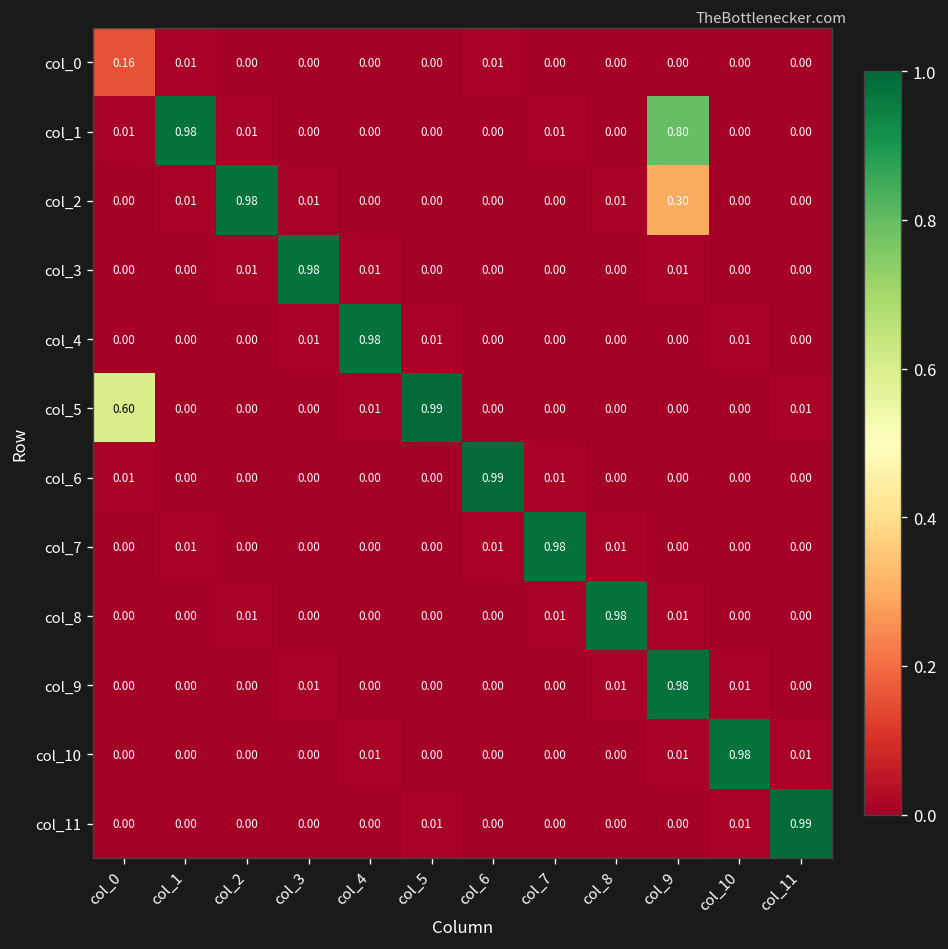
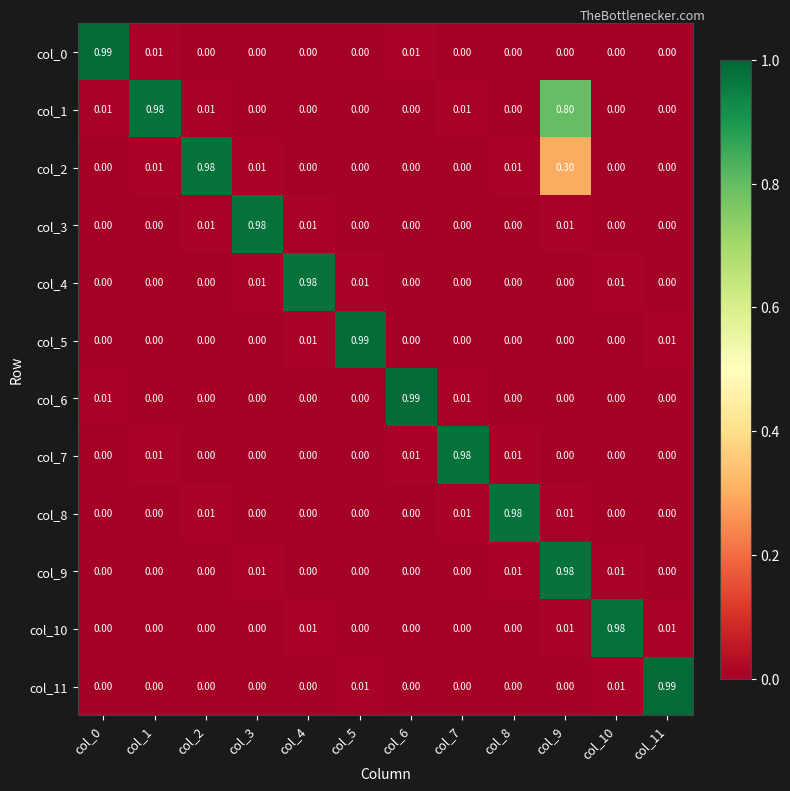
col_0, col_0: 0.16 -> 0.99
col_5, col_0: 0.60 -> 0.00
